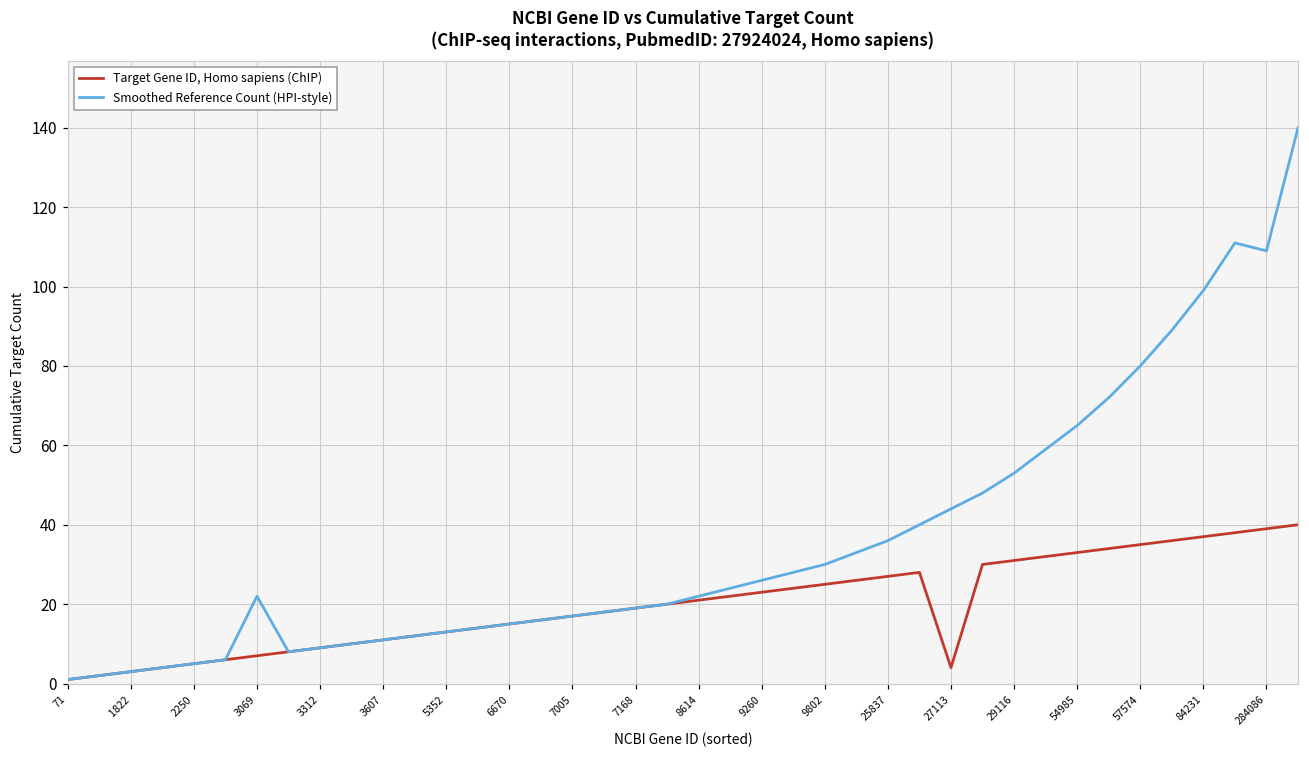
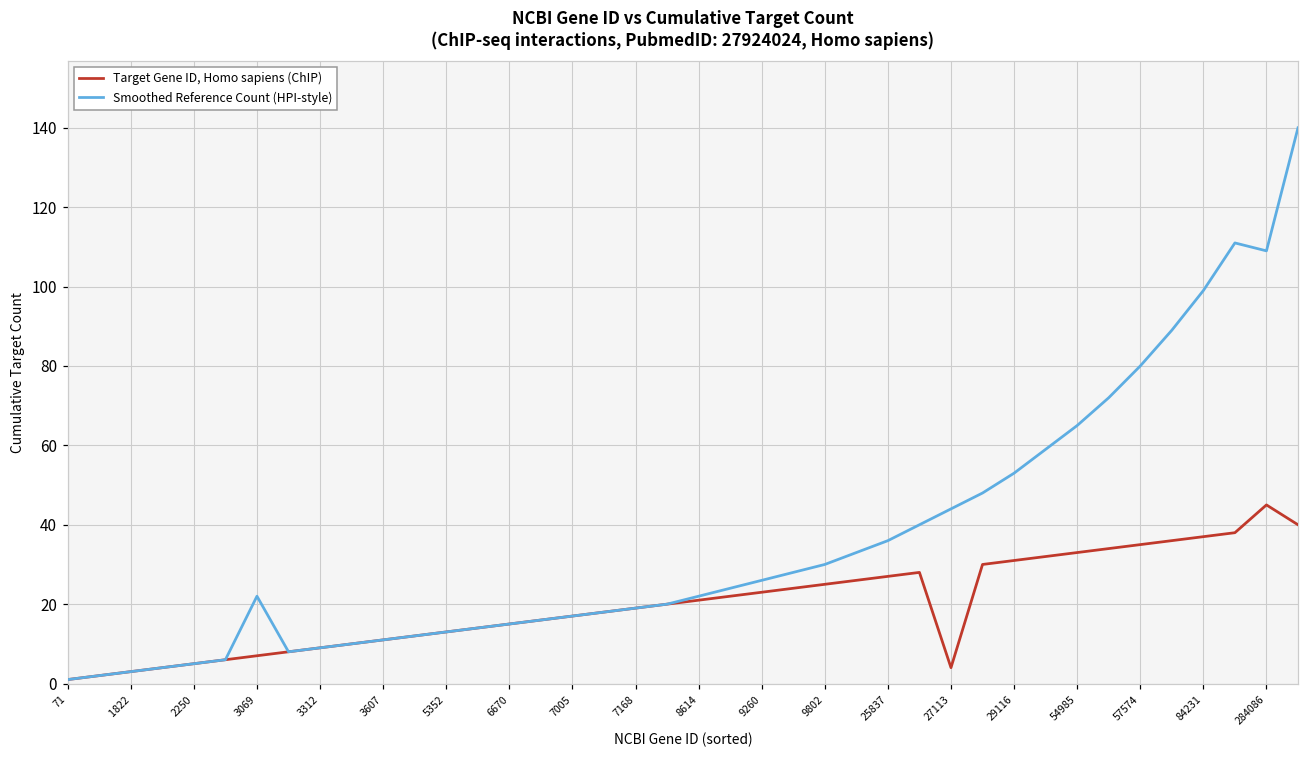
Target Gene ID, Homo sapiens (ChIP), 284086: 39 -> 45
